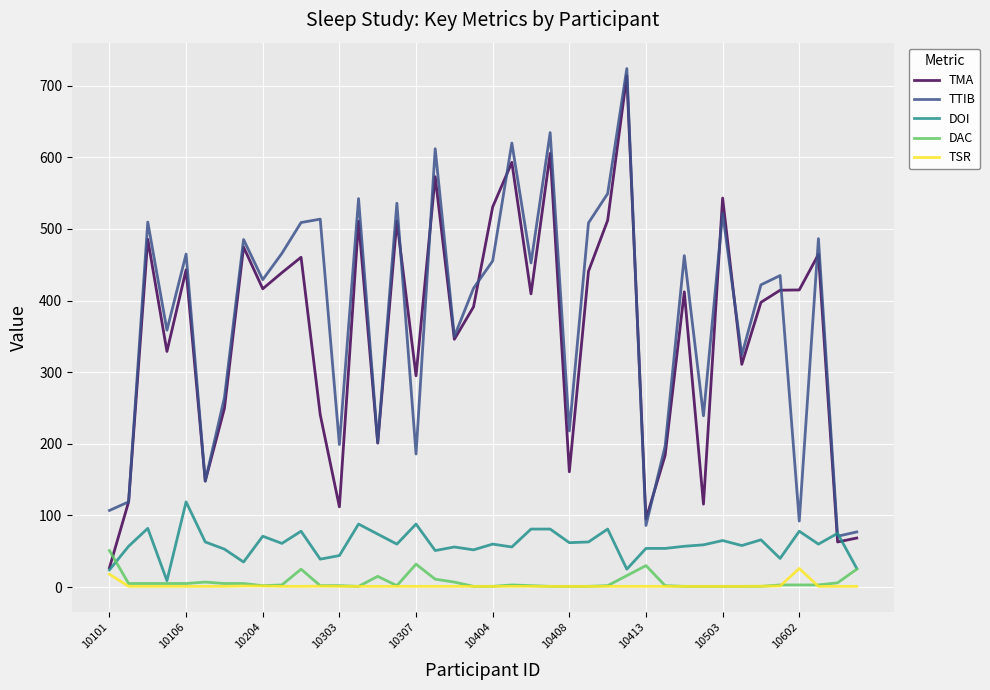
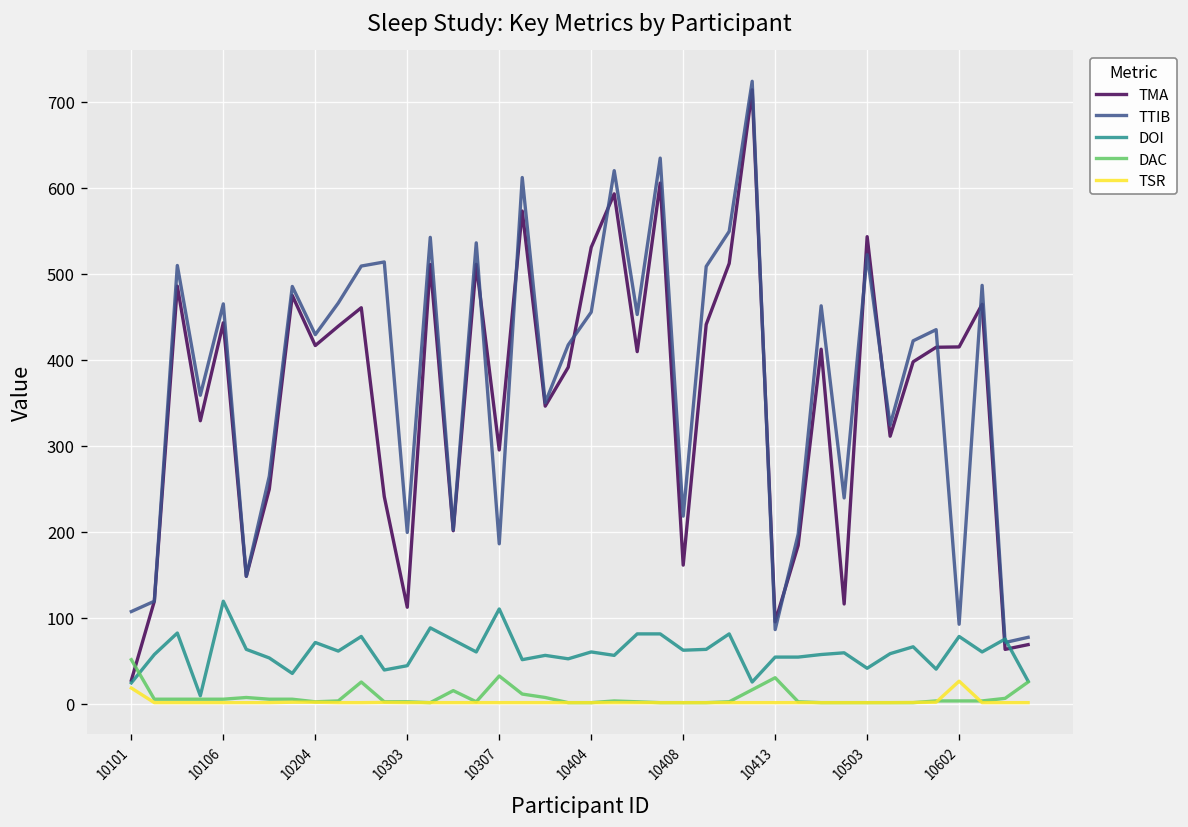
DOI, 10307: 90 -> 110
DOI, 10503: 70 -> 40
